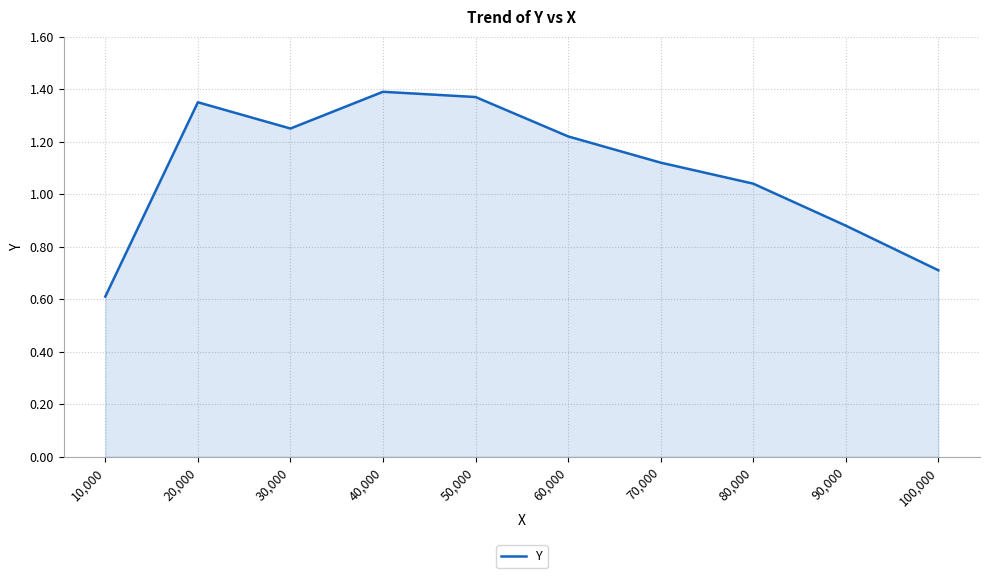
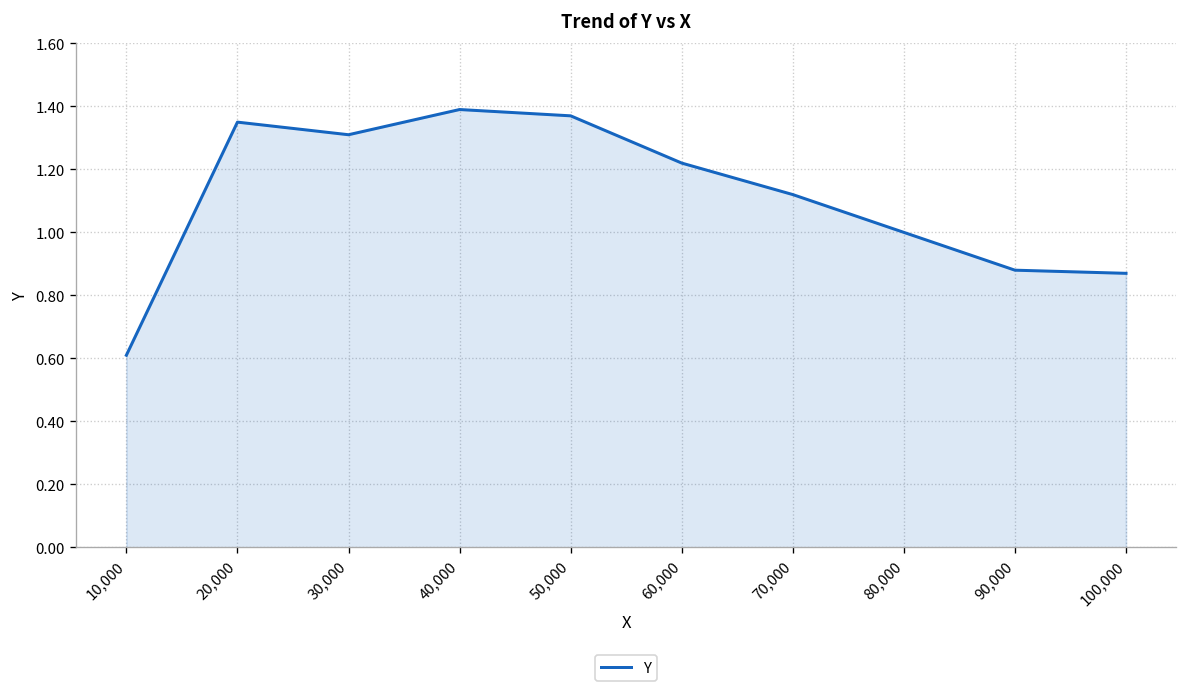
30,000: 1.25 -> 1.31
80,000: 1.04 -> 1.00
100,000: 0.71 -> 0.87
